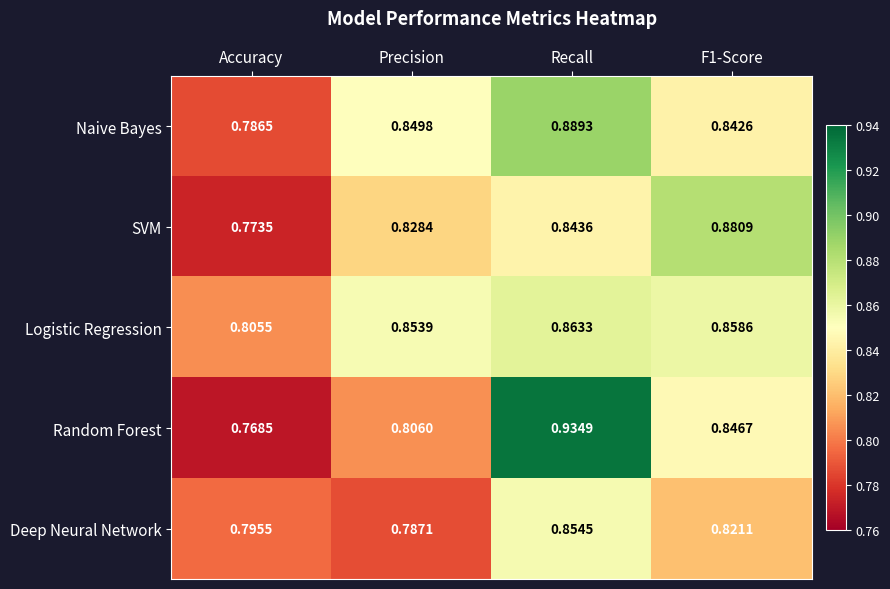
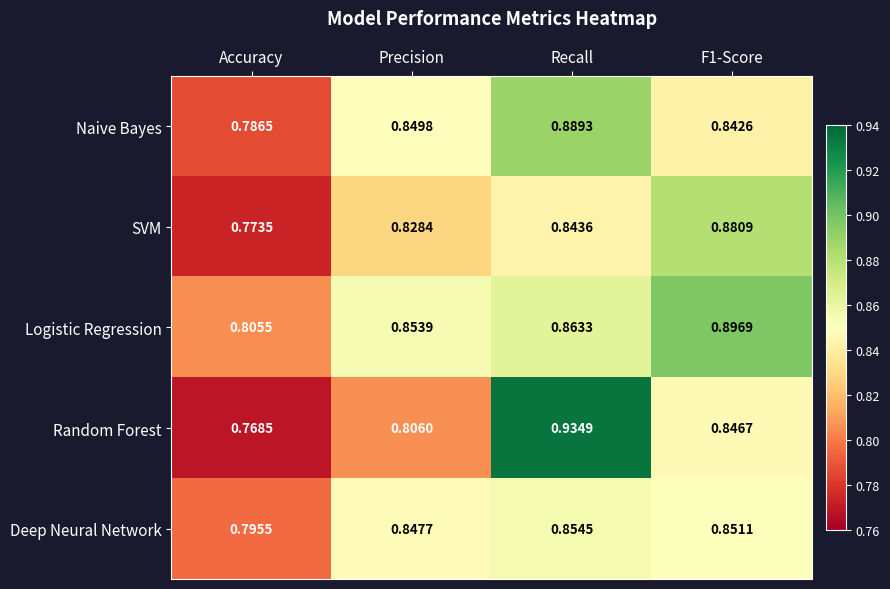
Logistic Regression, F1-Score: 0.8586 -> 0.8969
Deep Neural Network, Precision: 0.7871 -> 0.8477
Deep Neural Network, F1-Score: 0.8211 -> 0.8511
